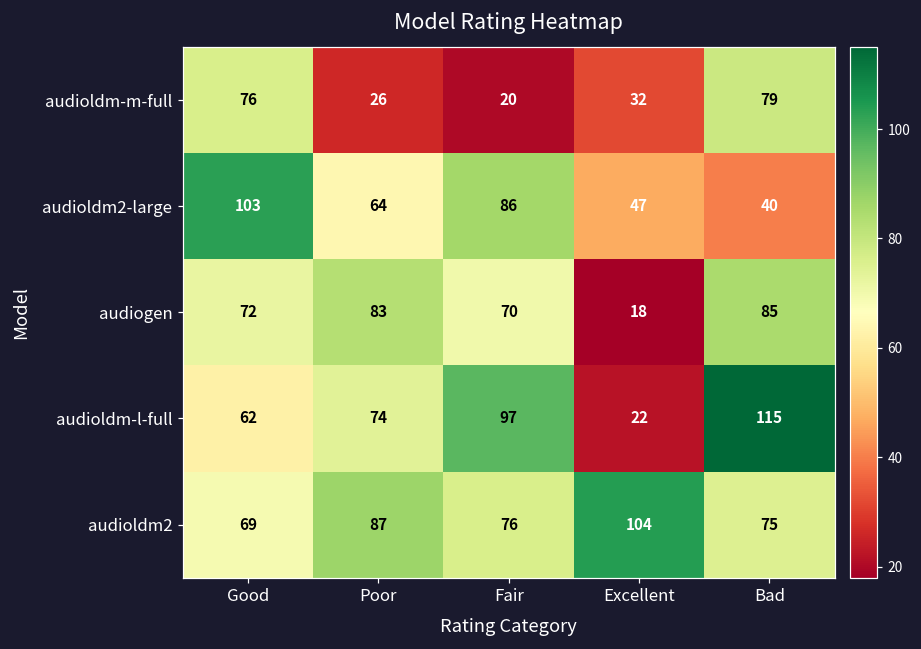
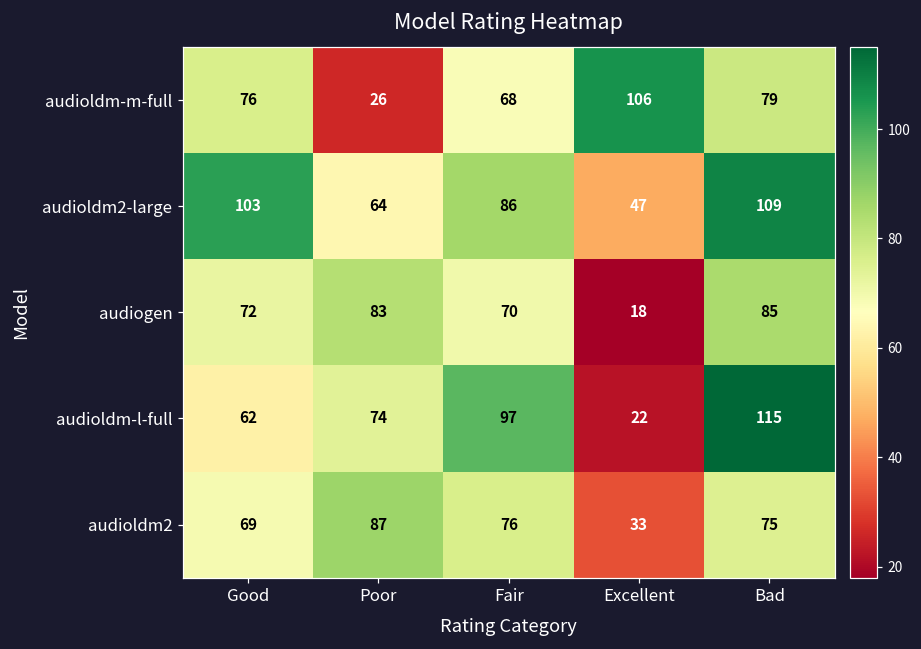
audioldm-m-full, Fair: 20 -> 68
audioldm-m-full, Excellent: 32 -> 106
audioldm2-large, Bad: 40 -> 109
audioldm2, Excellent: 104 -> 33
